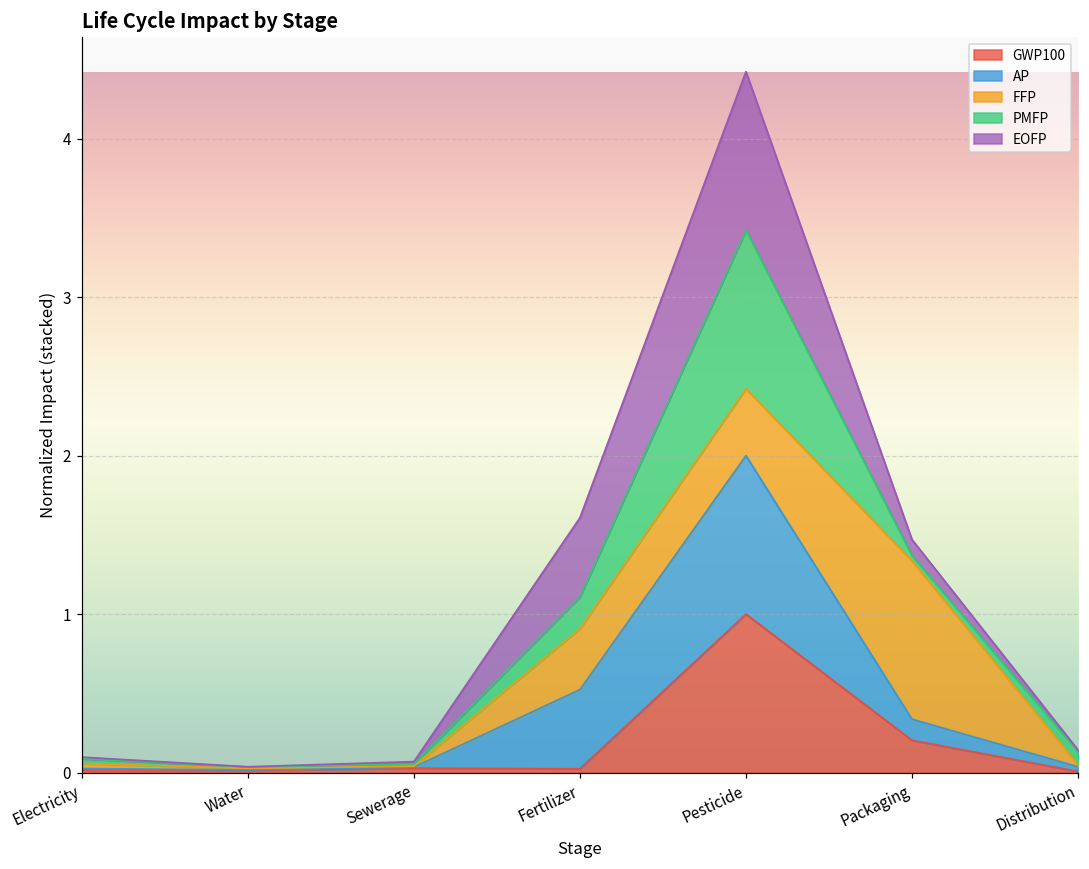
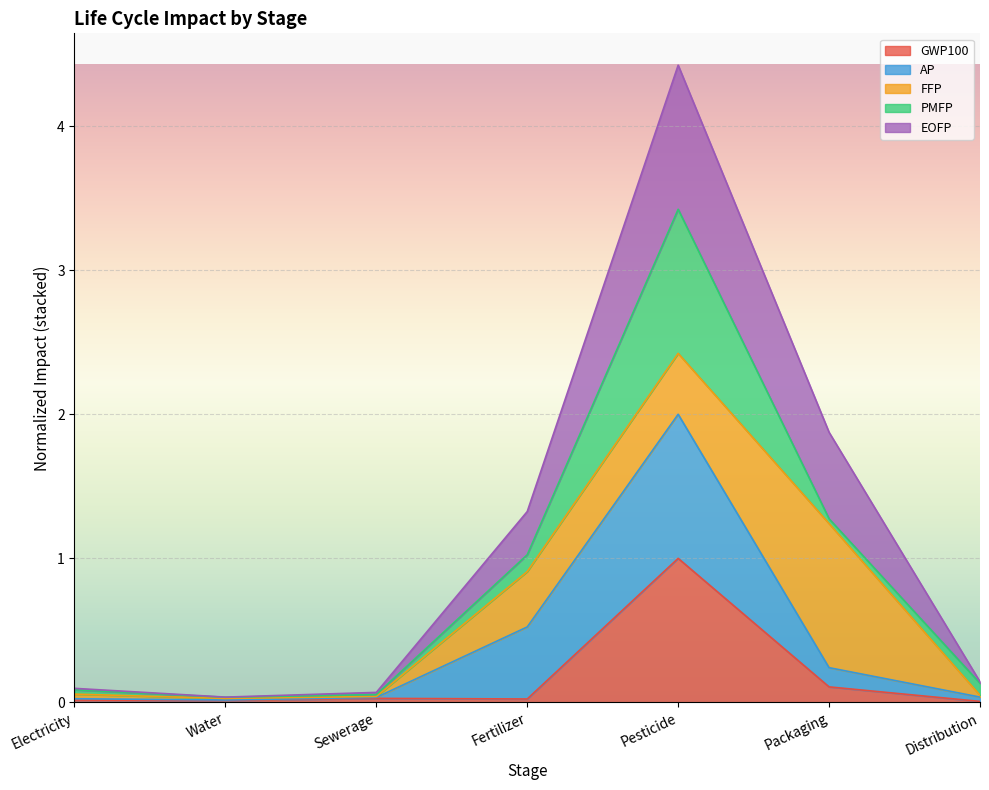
PMFP, Fertilizer: 0.20 -> 0.12
EOFP, Fertilizer: 0.50 -> 0.30
GWP100, Packaging: 0.20 -> 0.11
EOFP, Packaging: 0.10 -> 0.60
